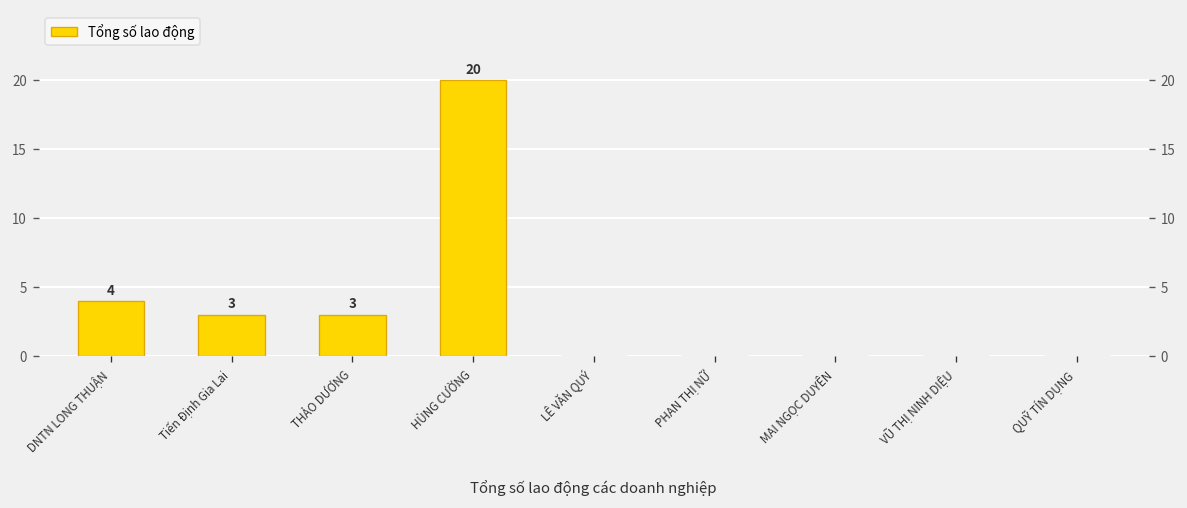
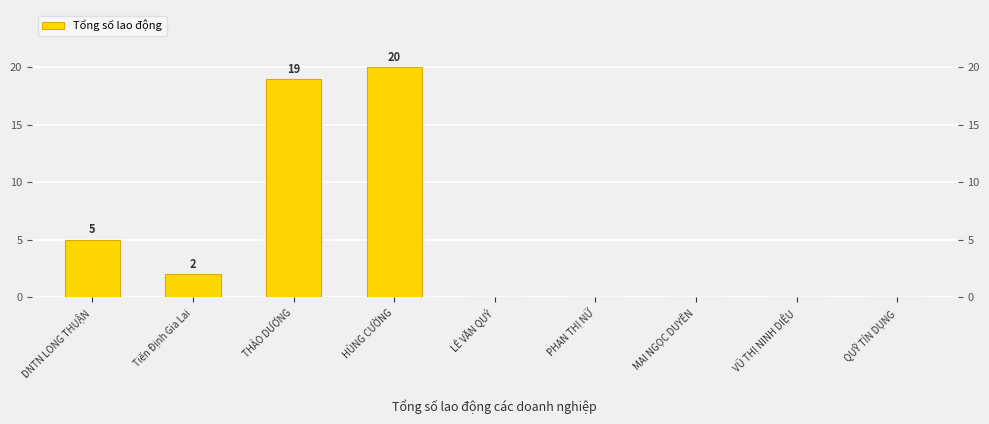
DNTN LONG THUẬN: 4 -> 5
Tiến Định Gia Lai: 3 -> 2
THẢO DƯƠNG: 3 -> 19
